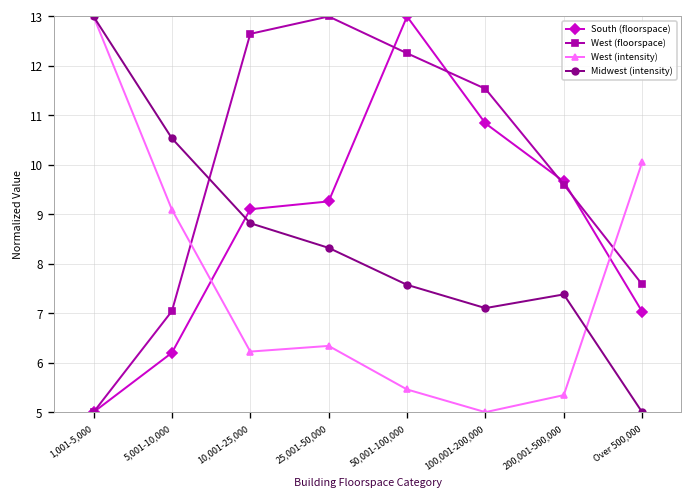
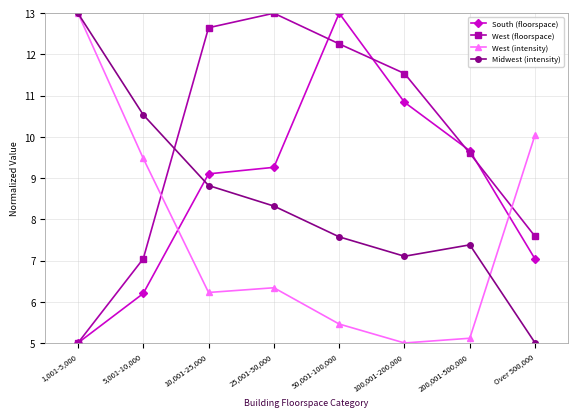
West (intensity), 5,001-10,000: 9.1 -> 9.5
West (intensity), 200,001-500,000: 5.3 -> 5.1
